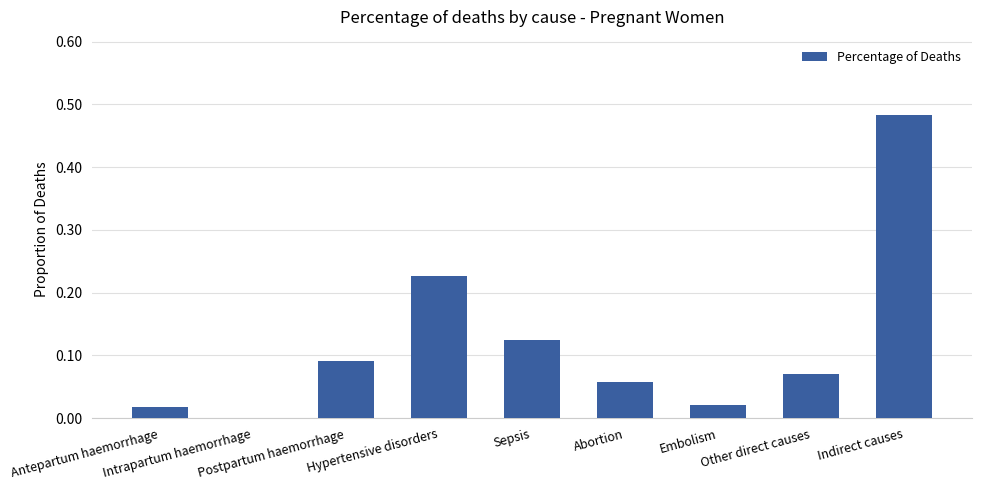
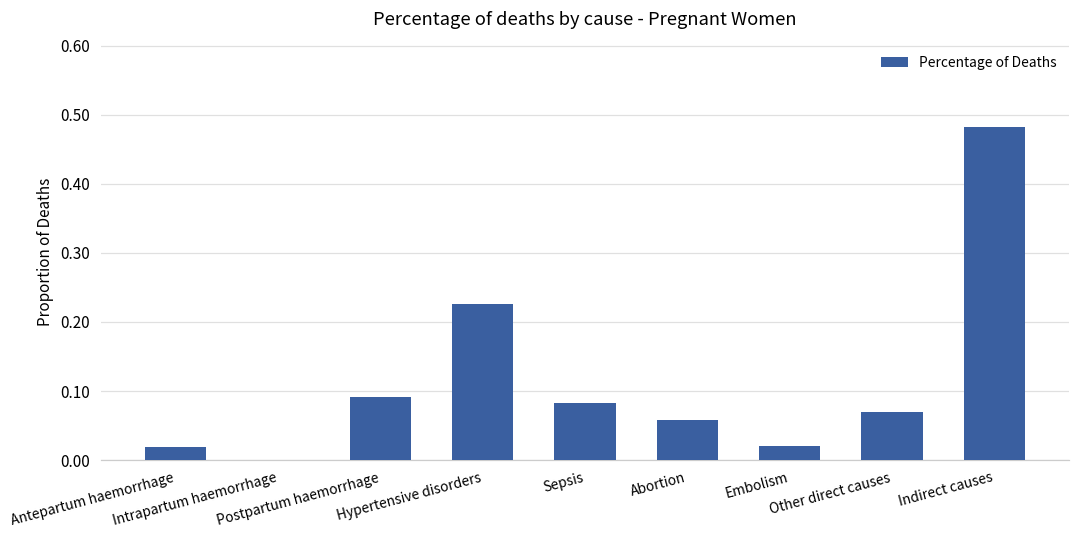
Sepsis: 0.12 -> 0.08
